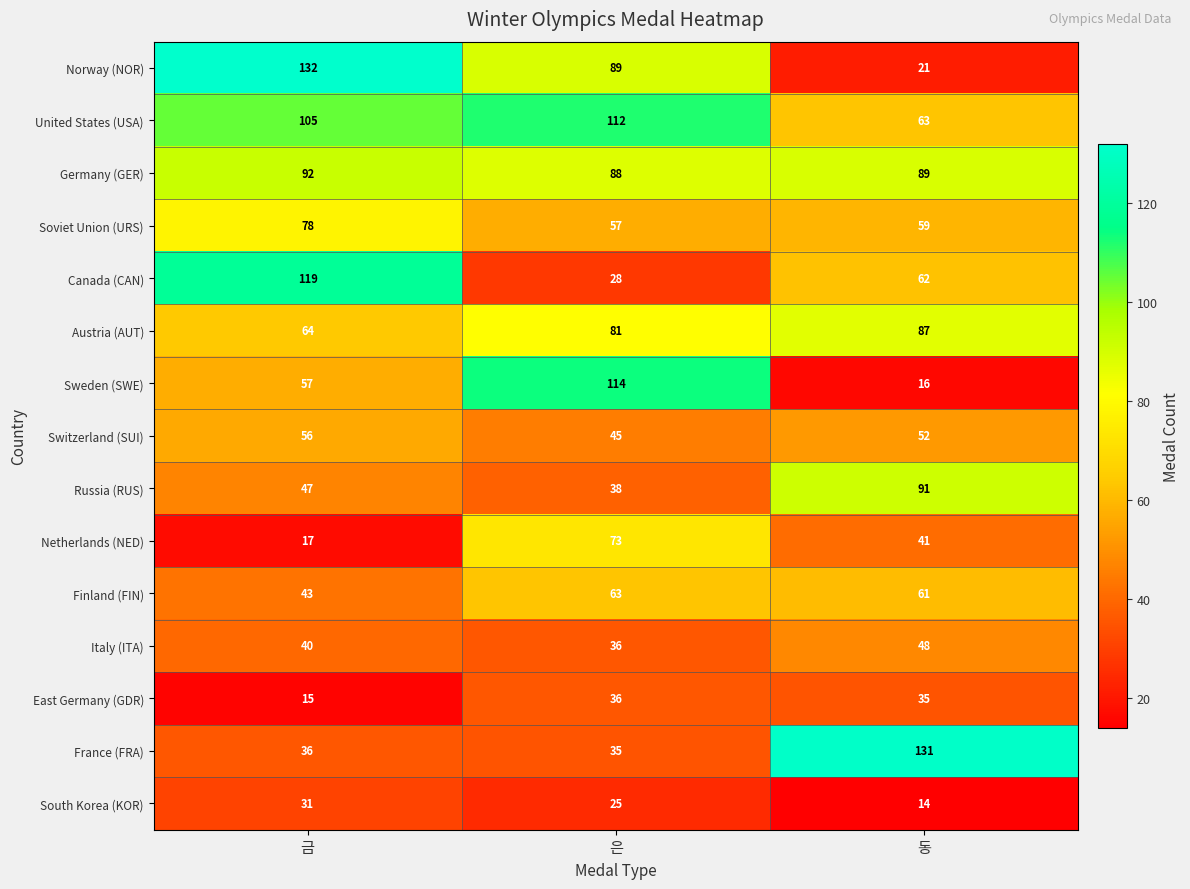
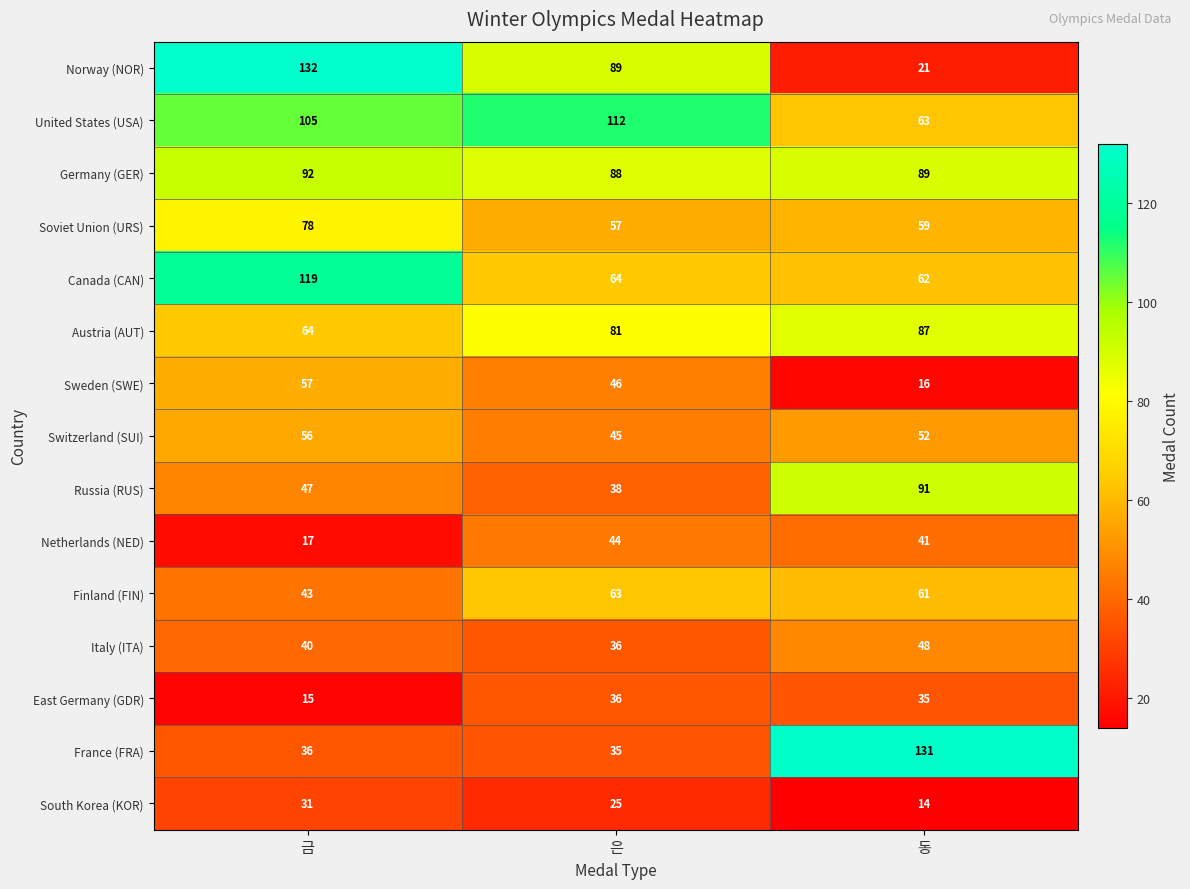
Canada (CAN), 은: 28 -> 64
Sweden (SWE), 은: 114 -> 46
Netherlands (NED), 은: 73 -> 44
